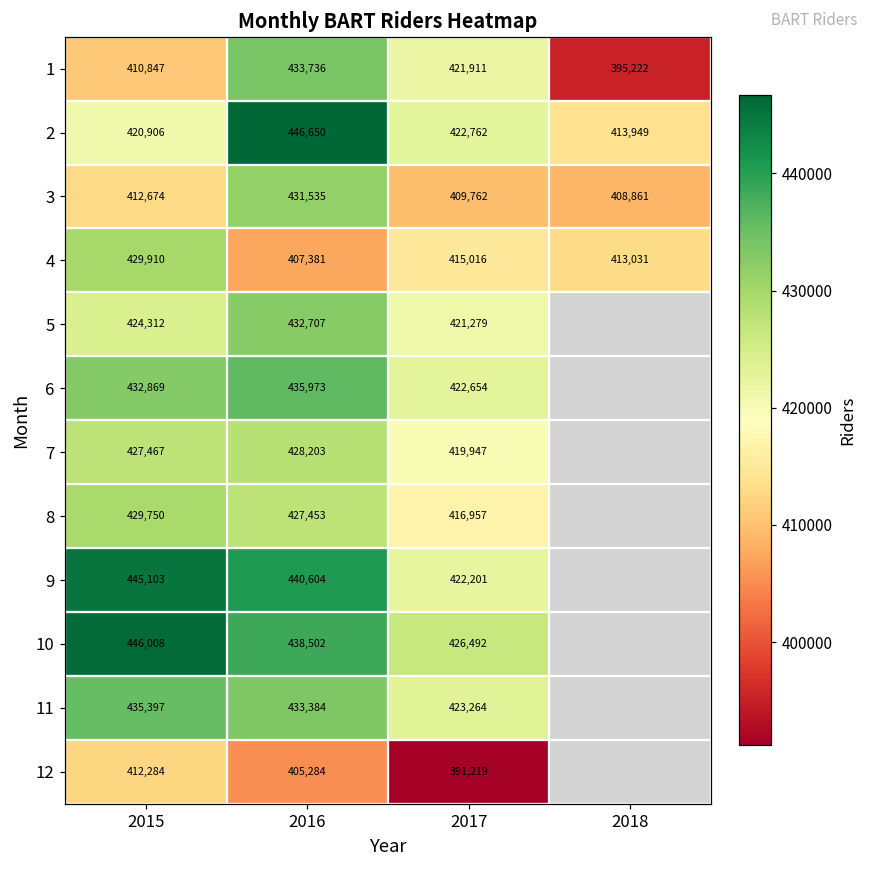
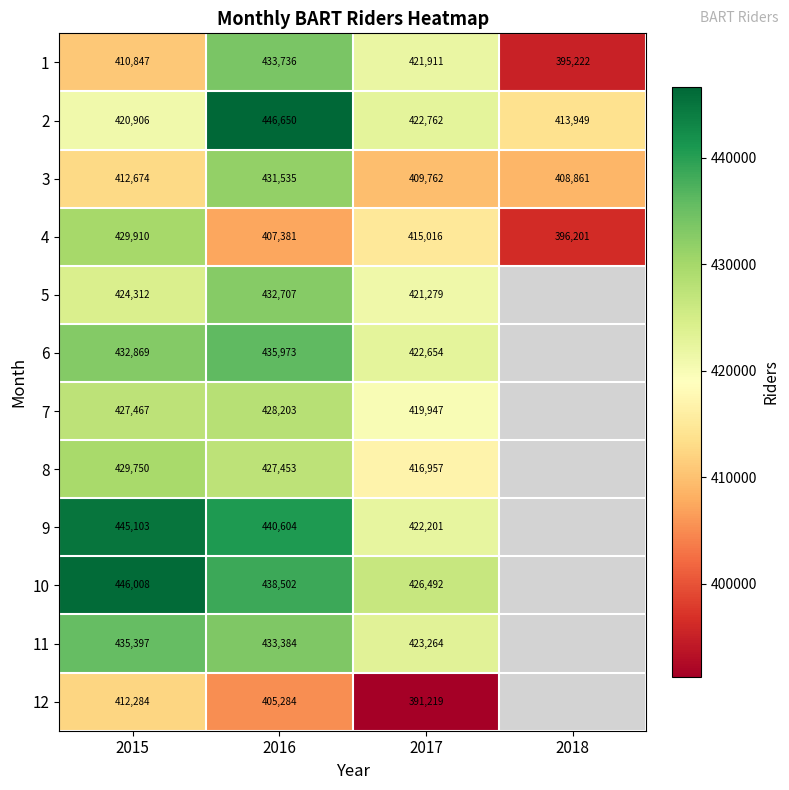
4, 2018: 413,031 -> 396,201
